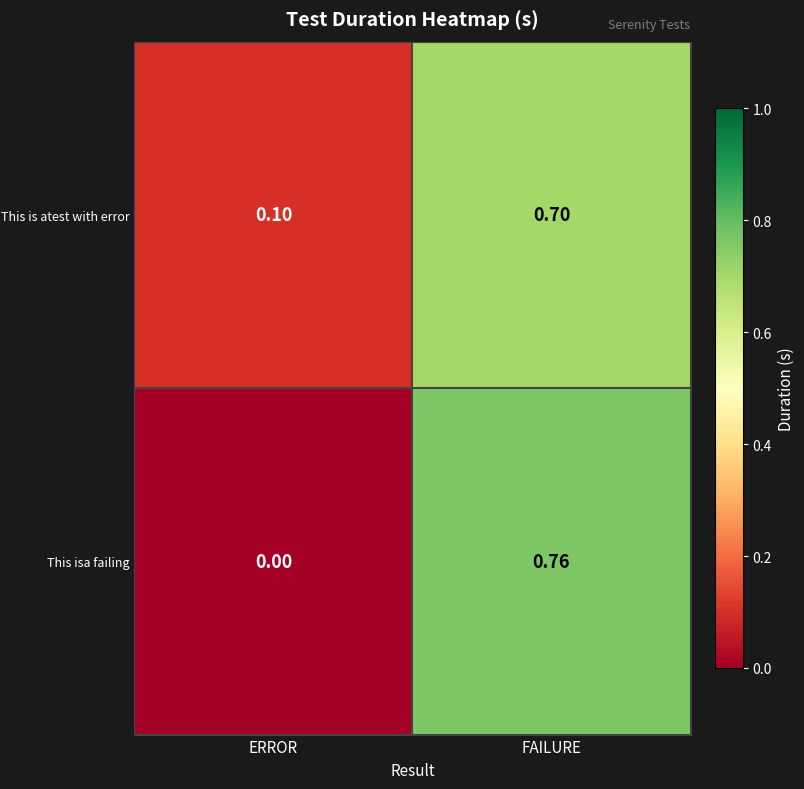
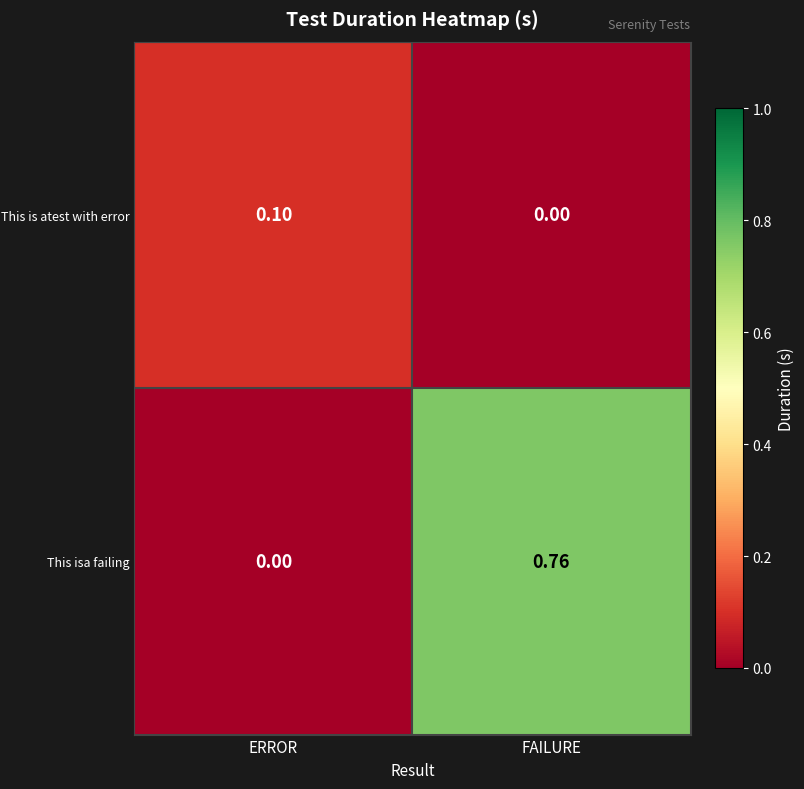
This is atest with error, FAILURE: 0.70 -> 0.00
